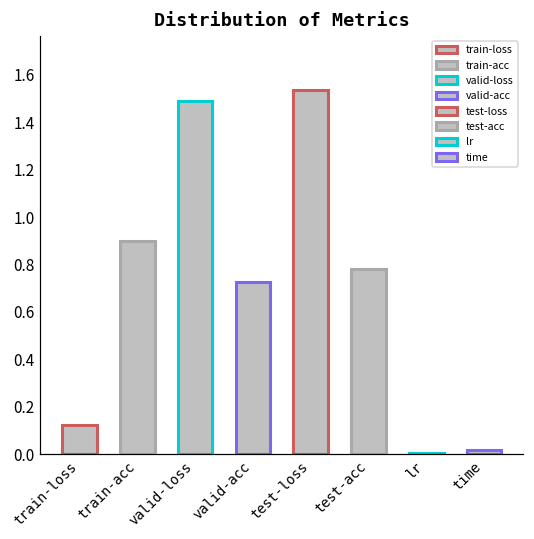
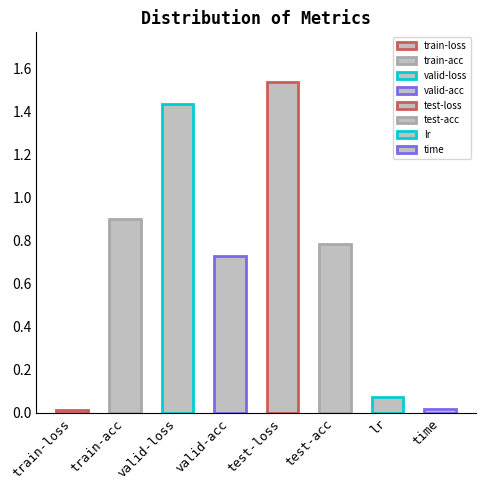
train-loss: 0.12 -> 0.01
valid-loss: 1.49 -> 1.43
lr: 0.01 -> 0.07
